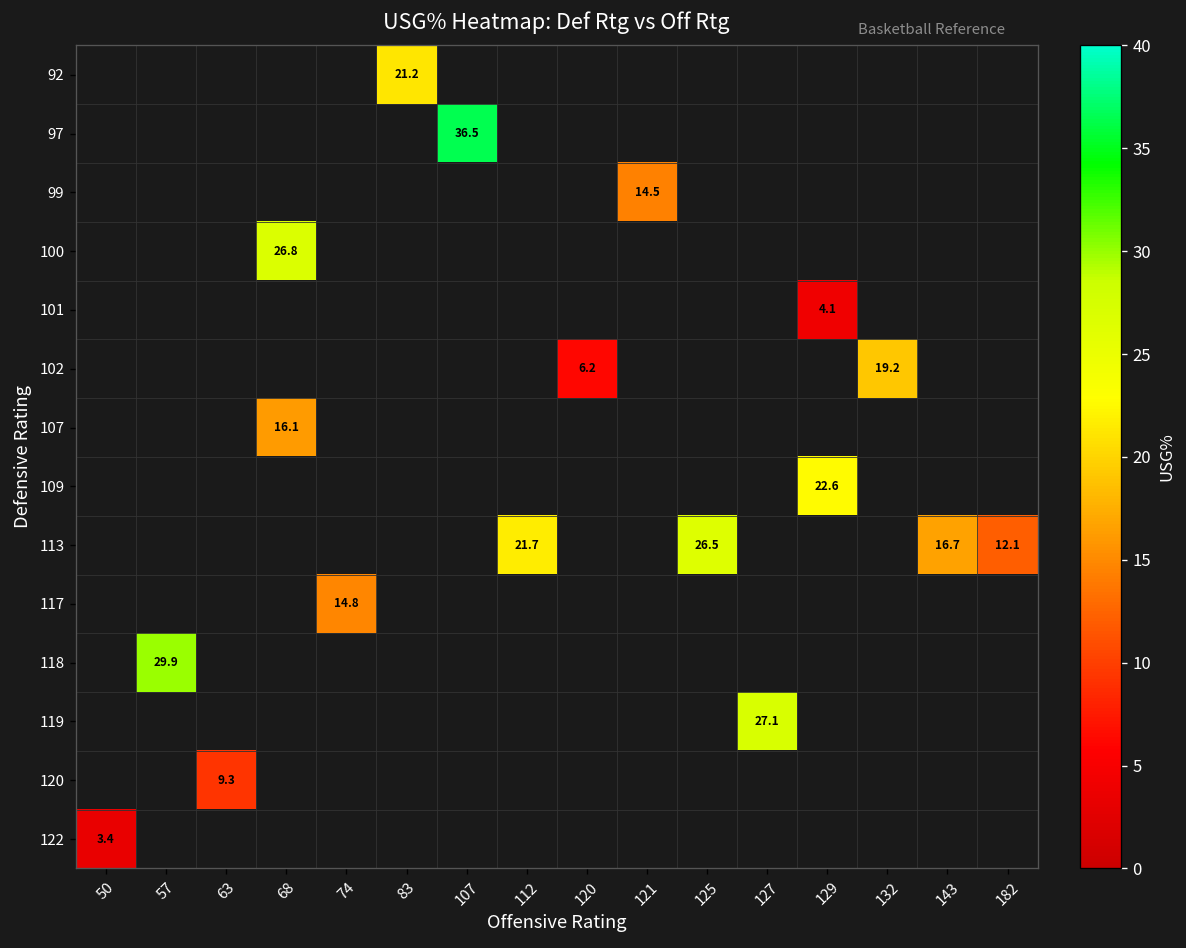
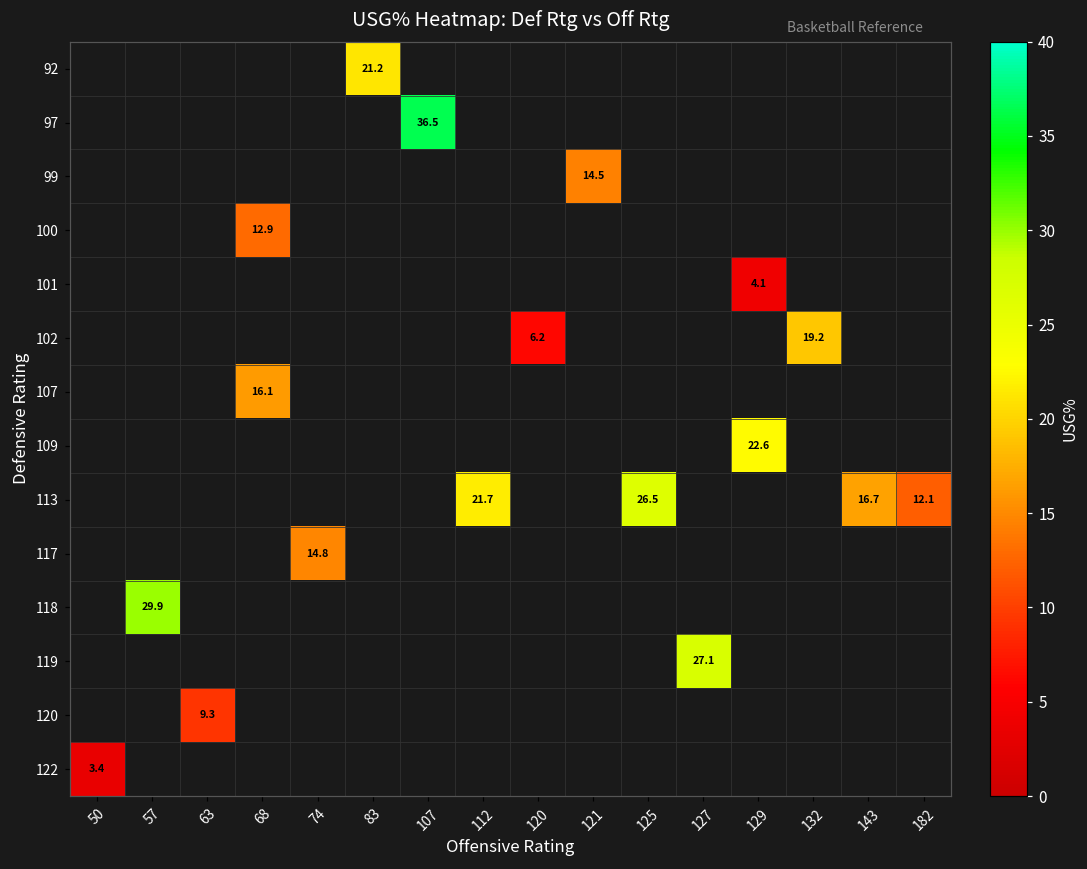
100, 68: 26.8 -> 12.9
